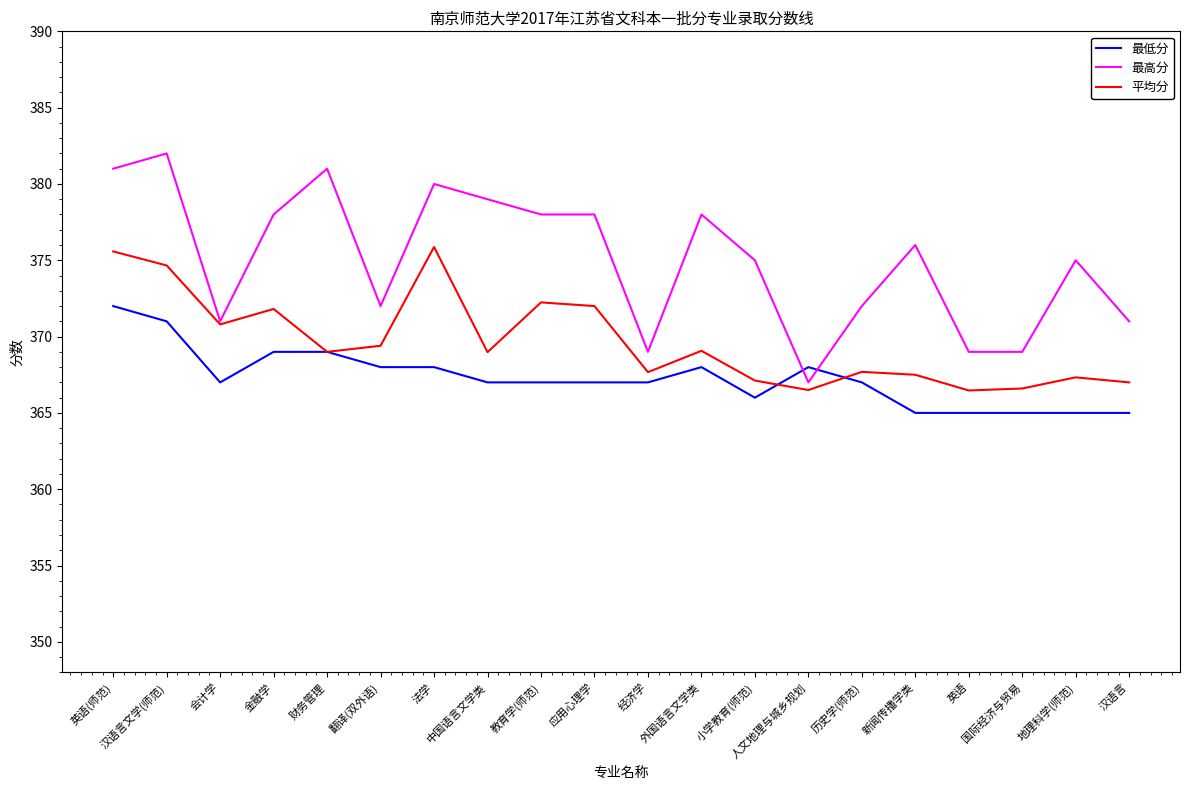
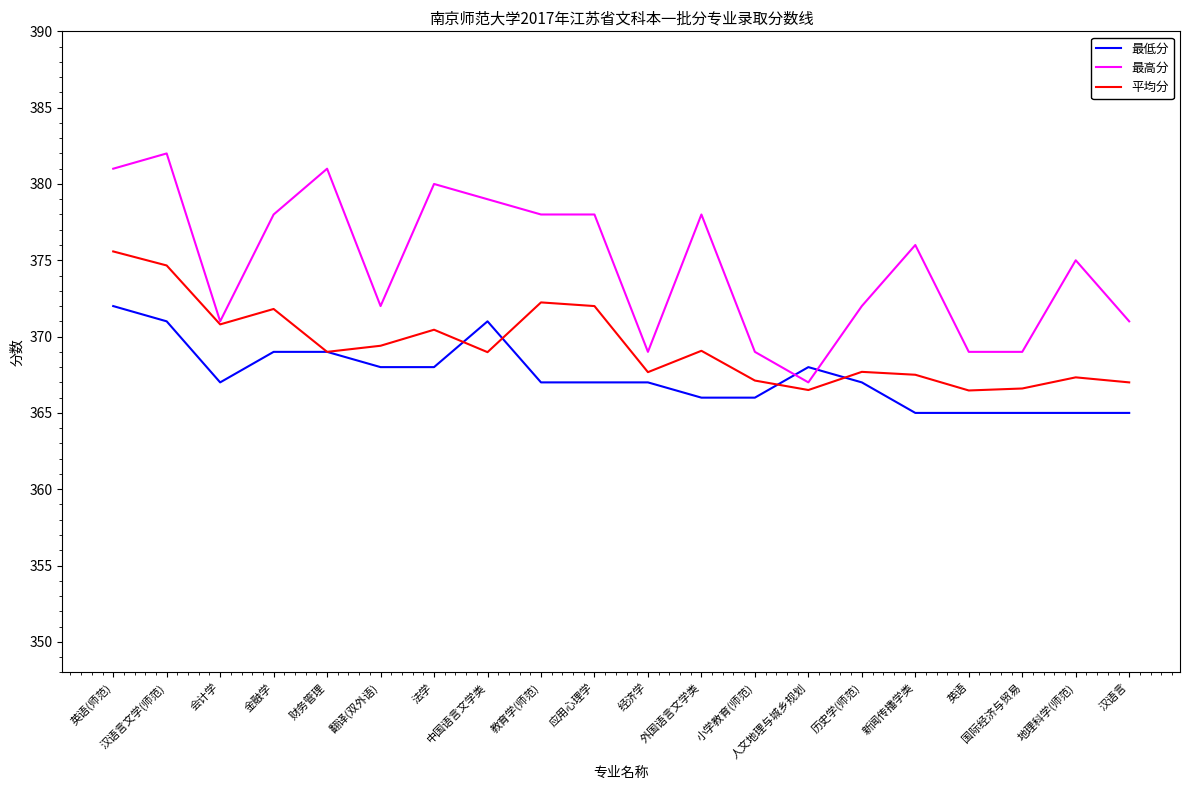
平均分, 法学: 375.9 -> 370.5
最低分, 中国语言文学类: 367 -> 371
最低分, 外国语言文学类: 368 -> 366
最高分, 小学教育(师范): 375 -> 369
